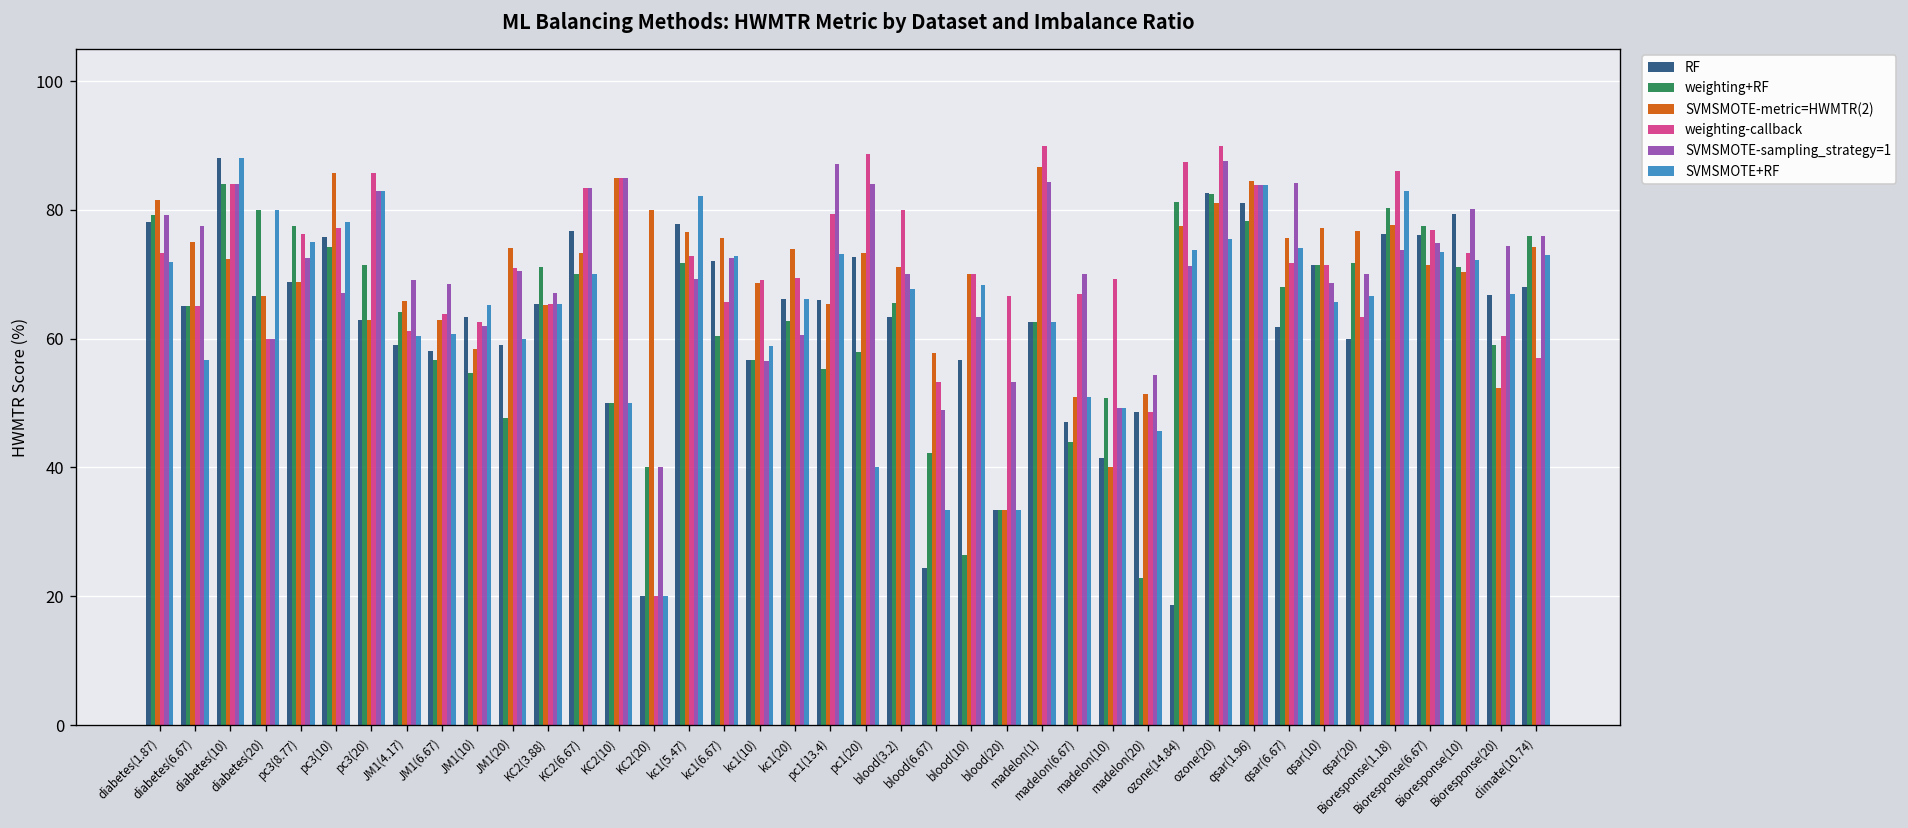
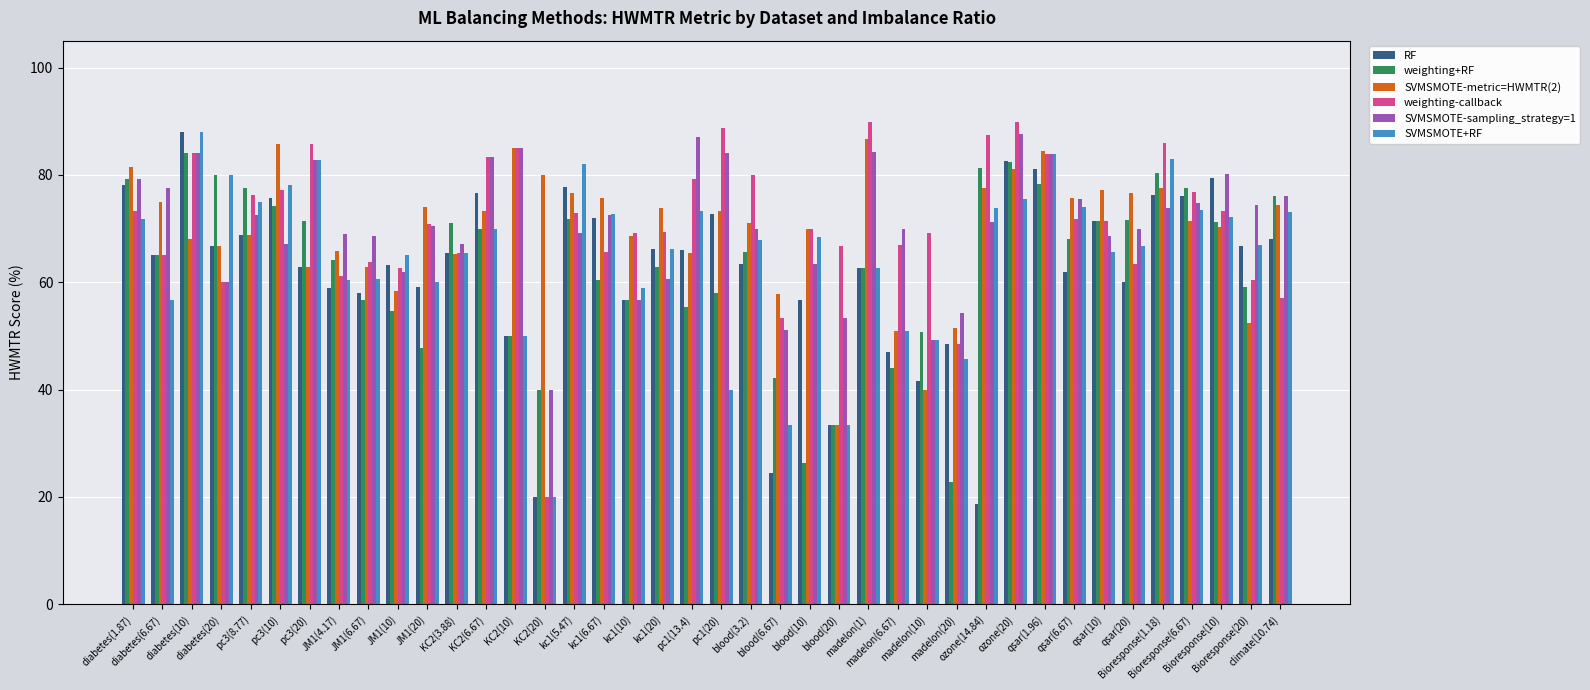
SVMSMOTE-metric=HWMTR(2), diabetes(10): 72 -> 68
SVMSMOTE-sampling_strategy=1, blood(6.67): 49 -> 51
SVMSMOTE-sampling_strategy=1, qsar(6.67): 84 -> 75
